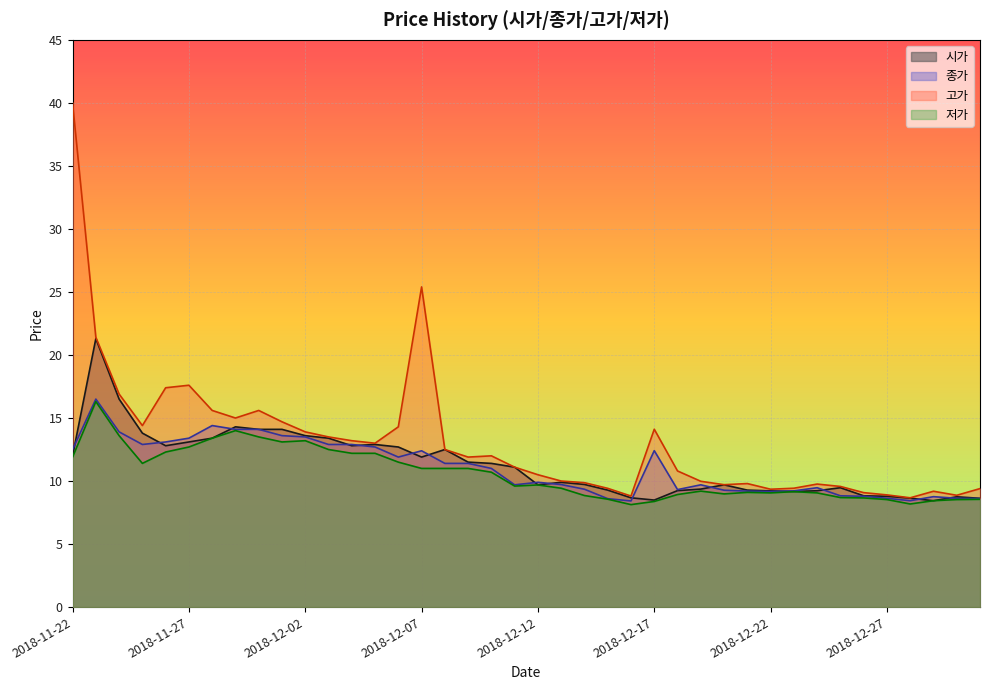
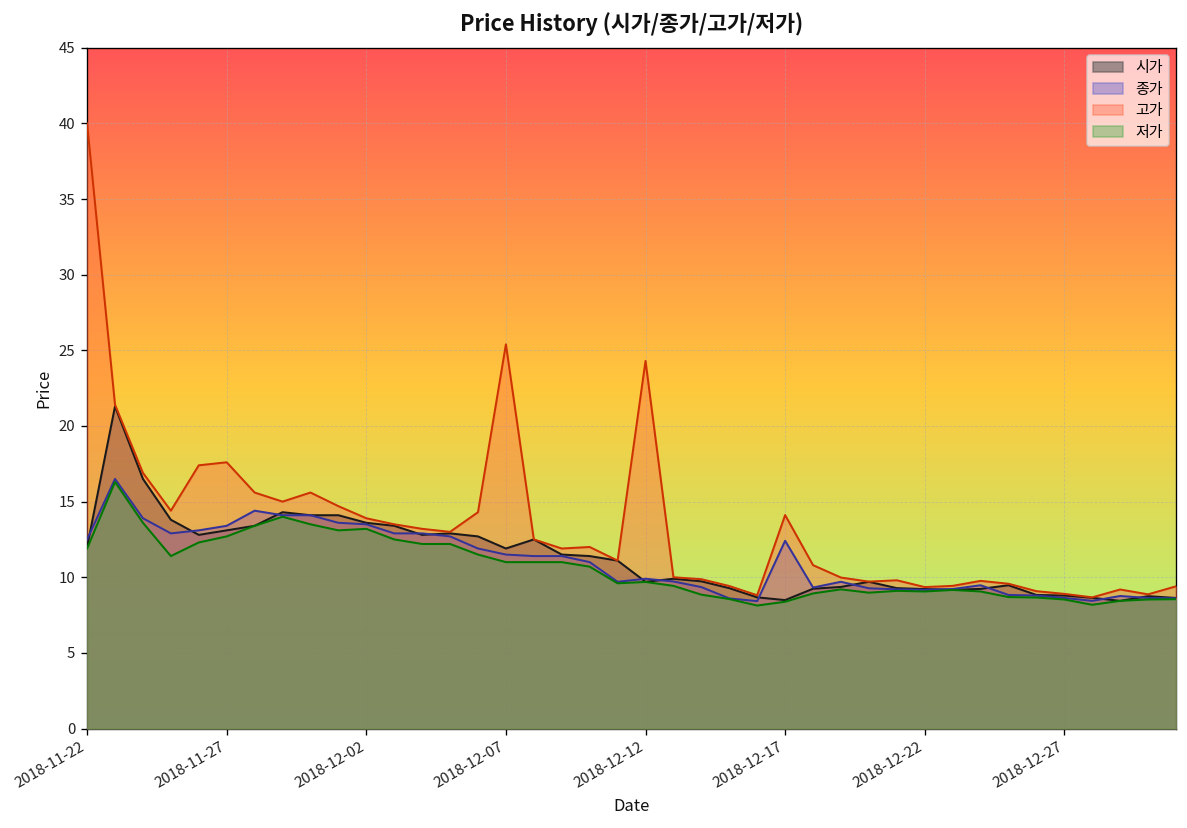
종가, 2018-12-07: 12.4 -> 11.5
고가, 2018-12-12: 10.5 -> 24.3
